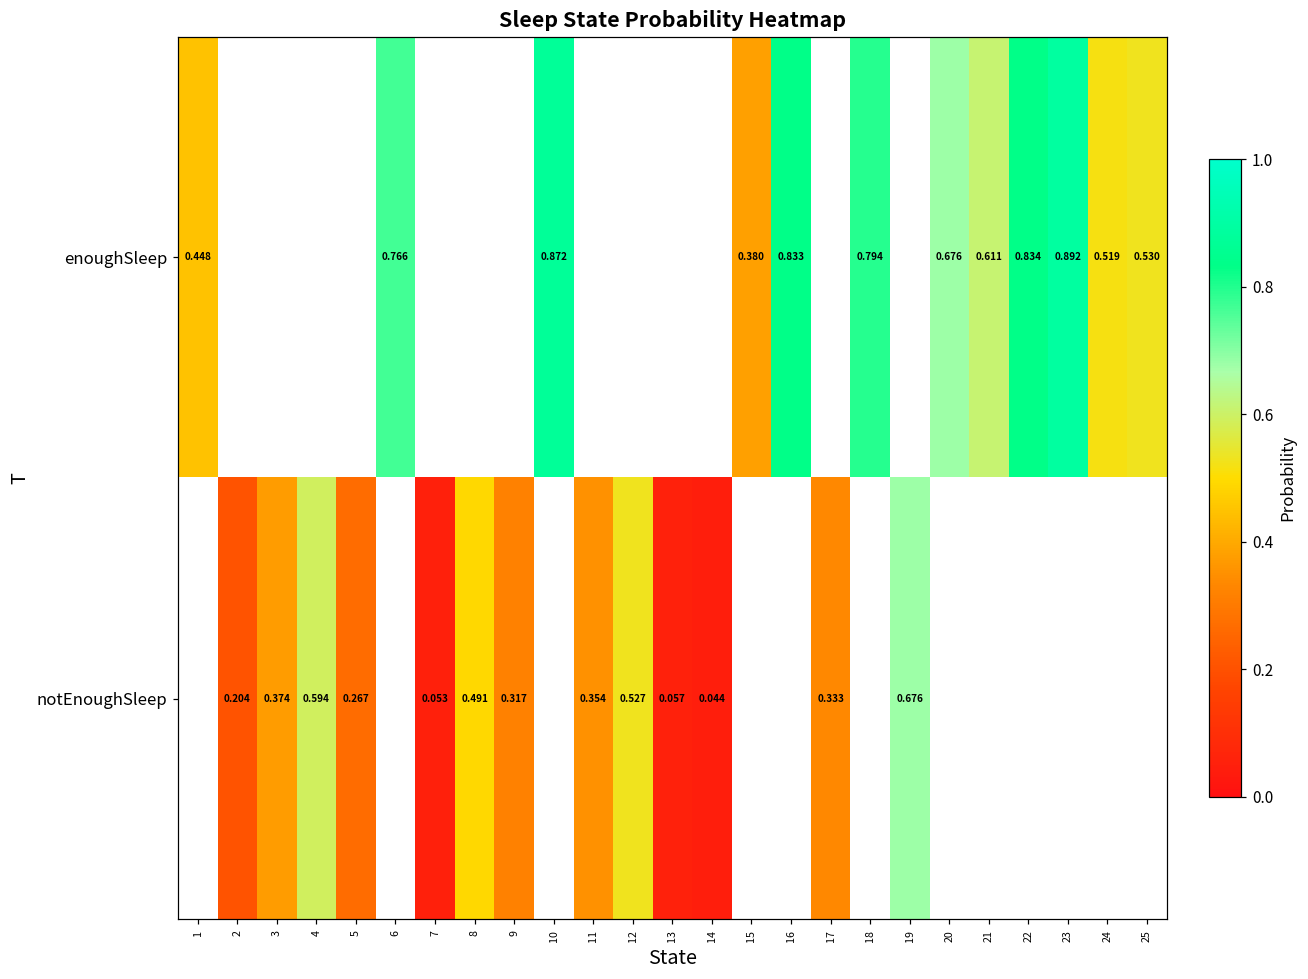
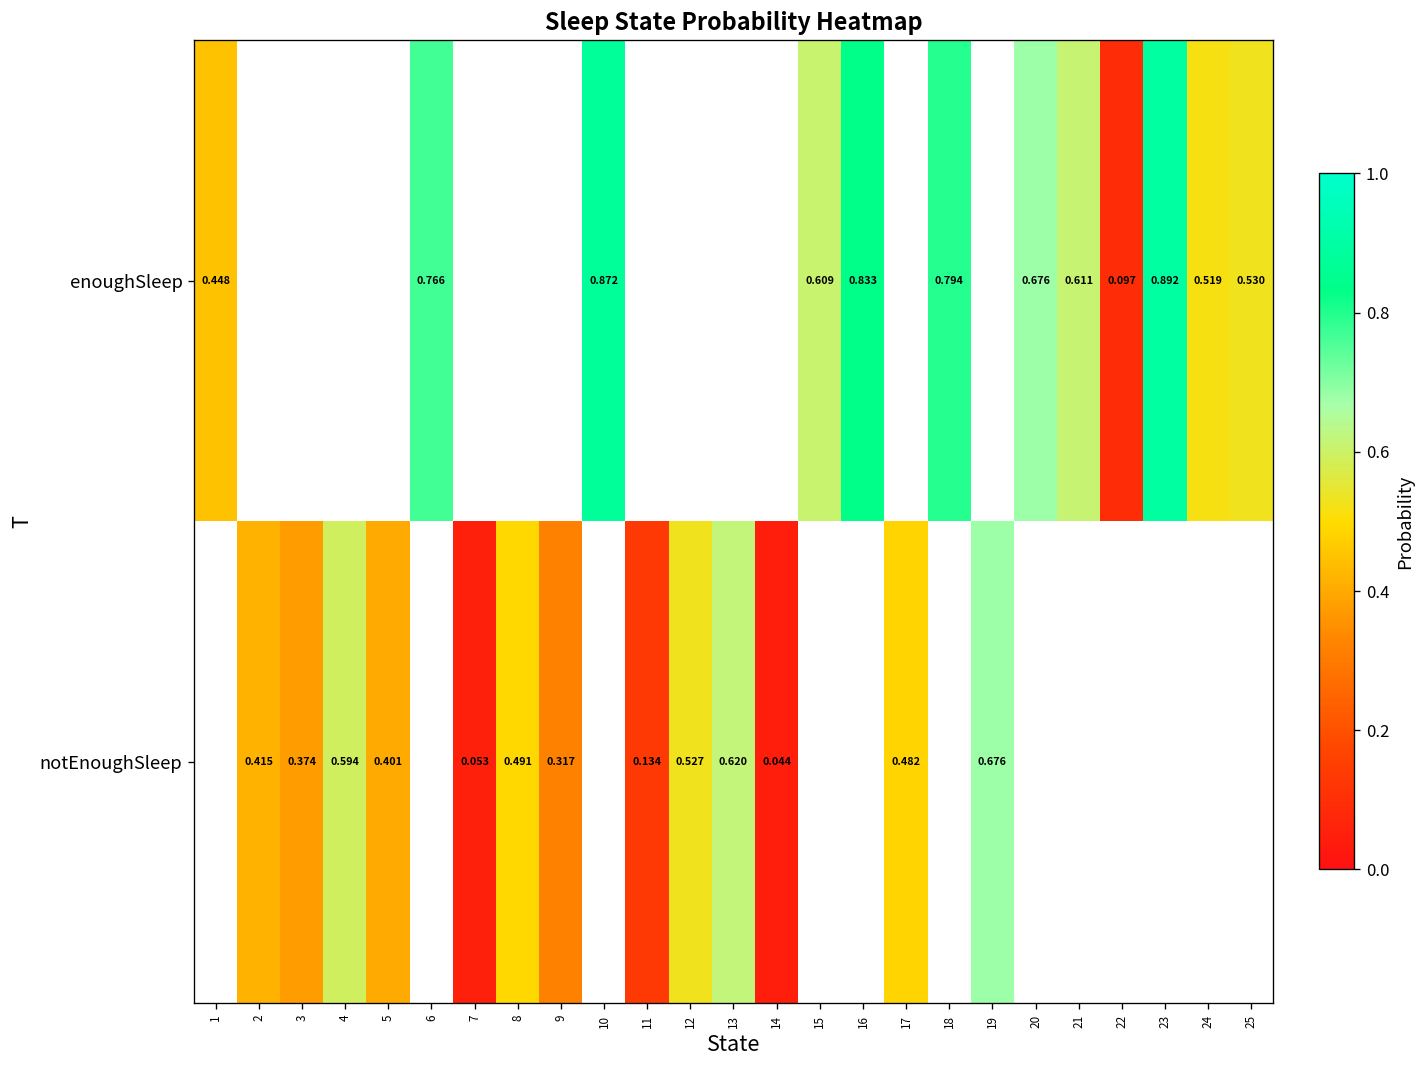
enoughSleep, 15: 0.380 -> 0.609
enoughSleep, 22: 0.834 -> 0.097
notEnoughSleep, 2: 0.204 -> 0.415
notEnoughSleep, 5: 0.267 -> 0.401
notEnoughSleep, 11: 0.354 -> 0.134
notEnoughSleep, 13: 0.057 -> 0.620
notEnoughSleep, 17: 0.333 -> 0.482
